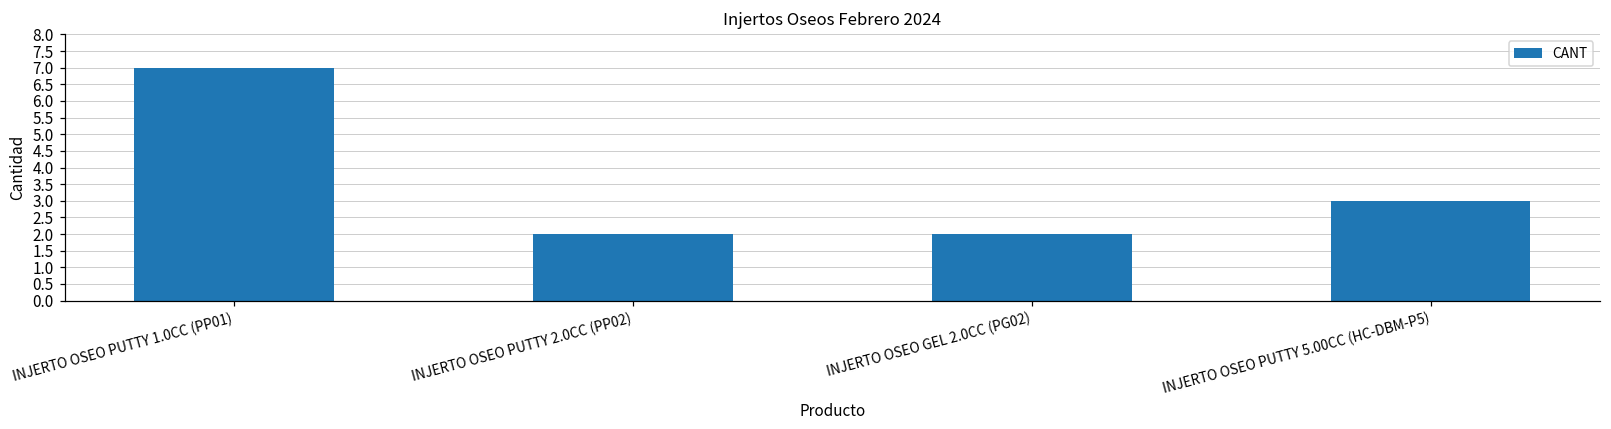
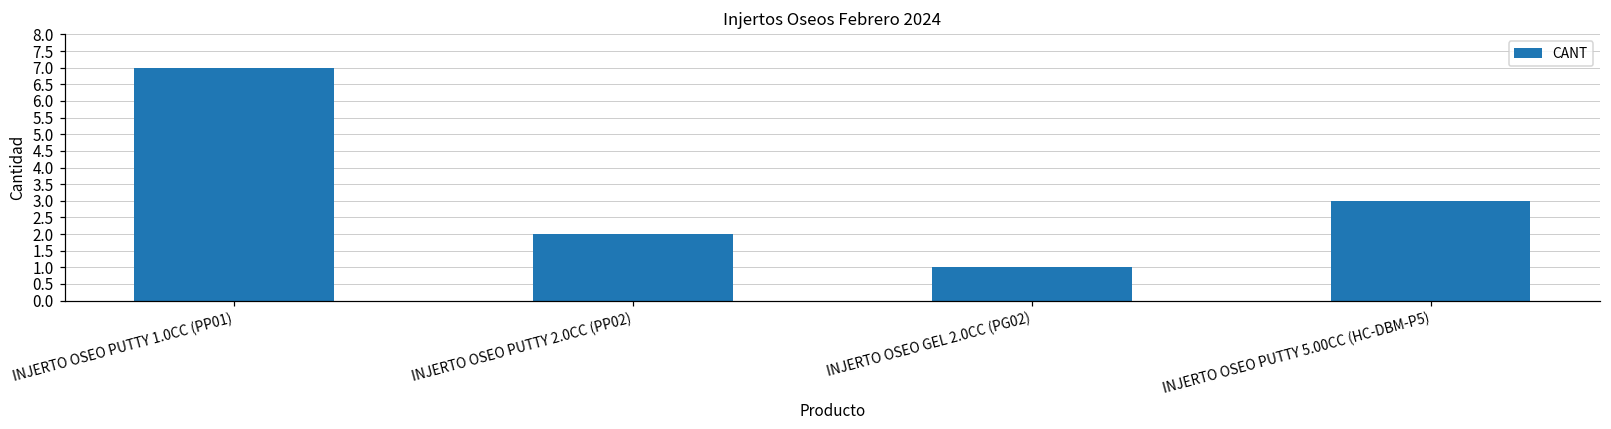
INJERTO OSEO GEL 2.0CC (PG02): 2 -> 1
